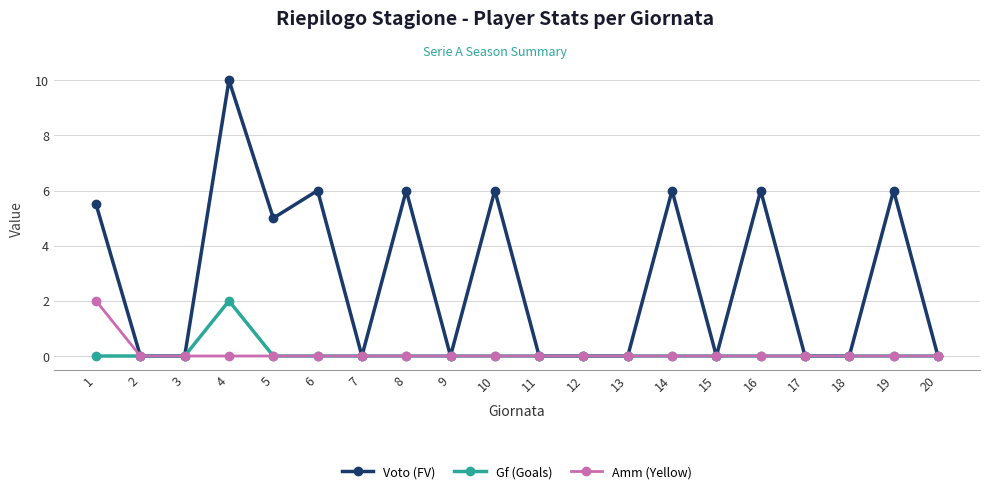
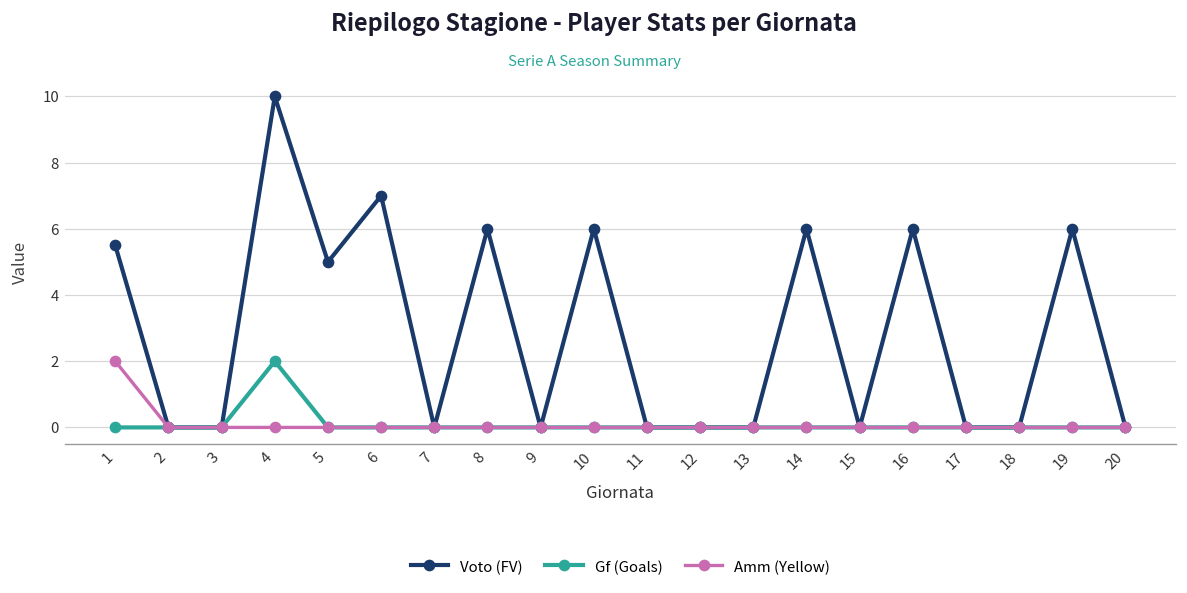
Voto (FV), 6: 6 -> 7
